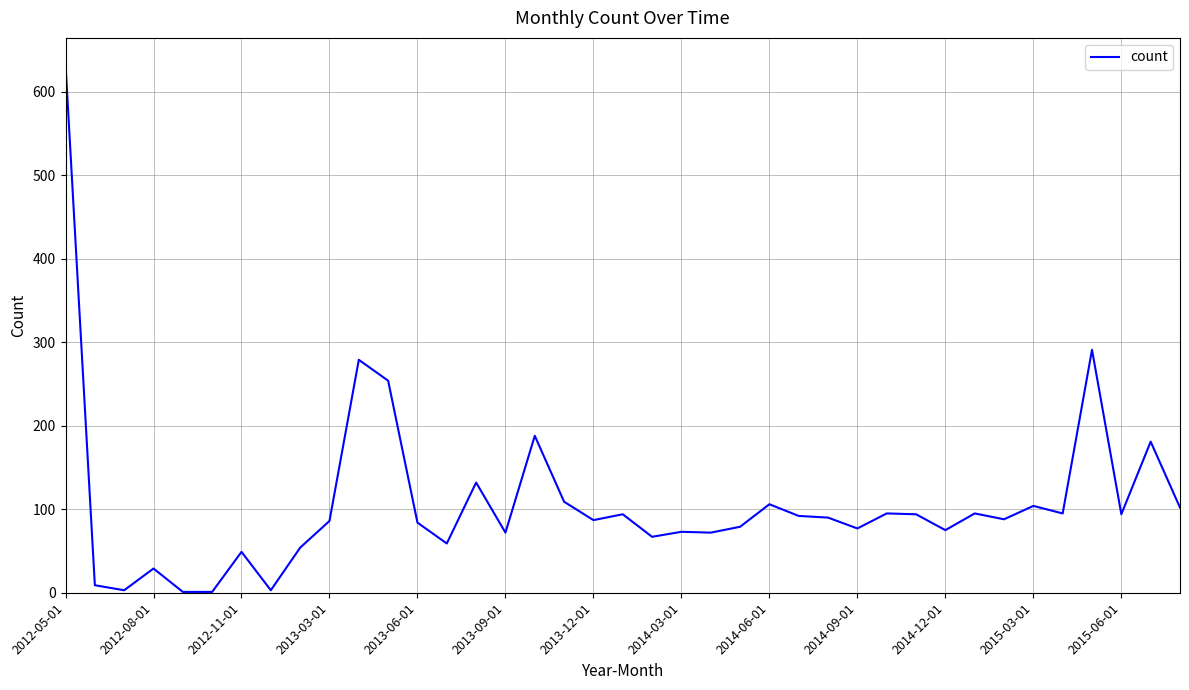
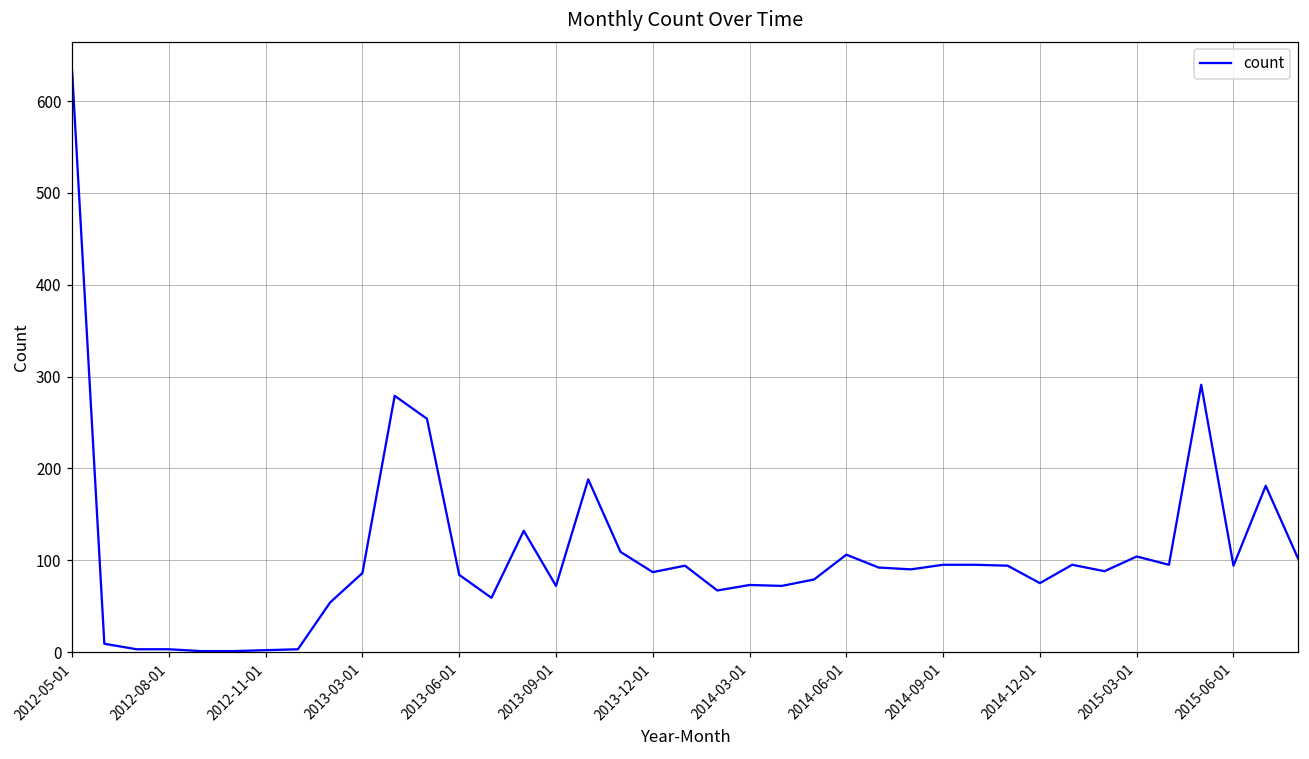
2012-08-01: 30 -> 0
2012-11-01: 50 -> 0
2014-09-01: 80 -> 100
